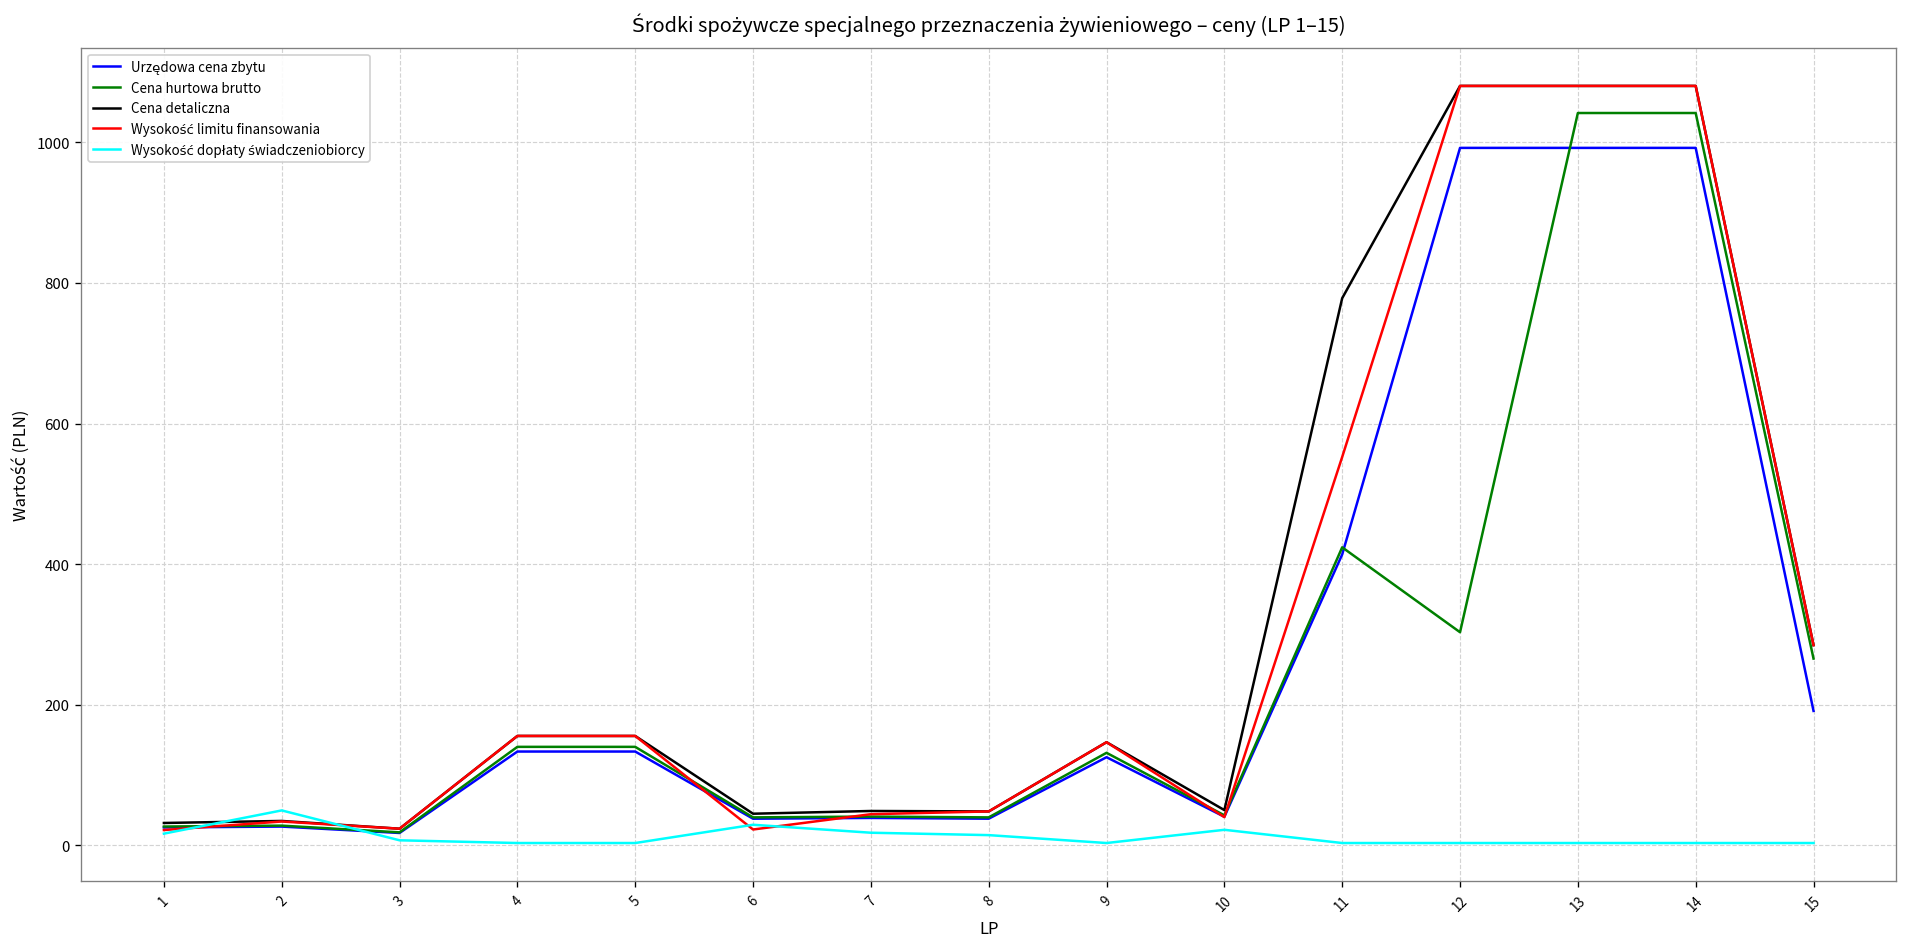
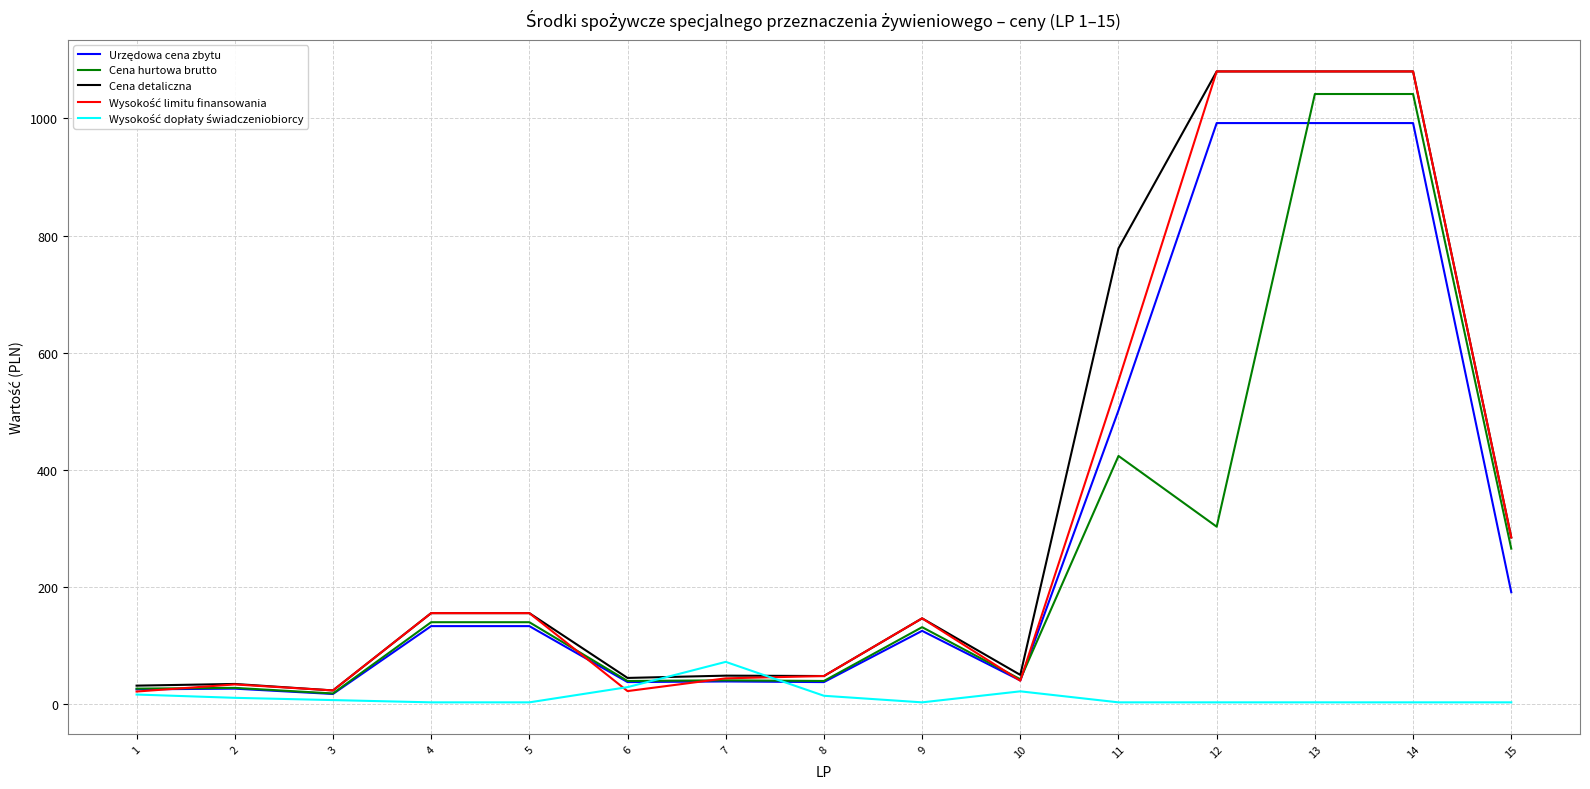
Wysokość dopłaty świadczeniobiorcy, 2: 50 -> 10
Wysokość dopłaty świadczeniobiorcy, 7: 20 -> 70
Urzędowa cena zbytu, 11: 410 -> 500
